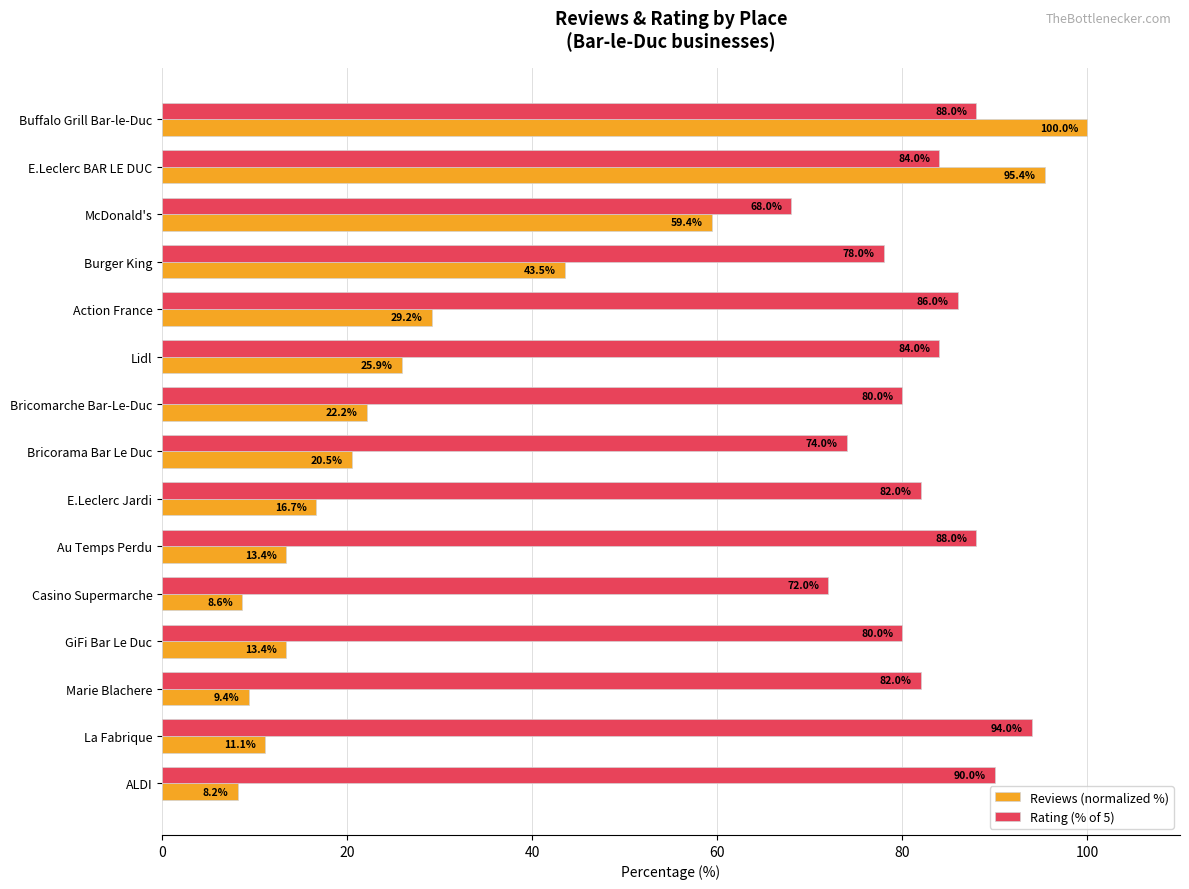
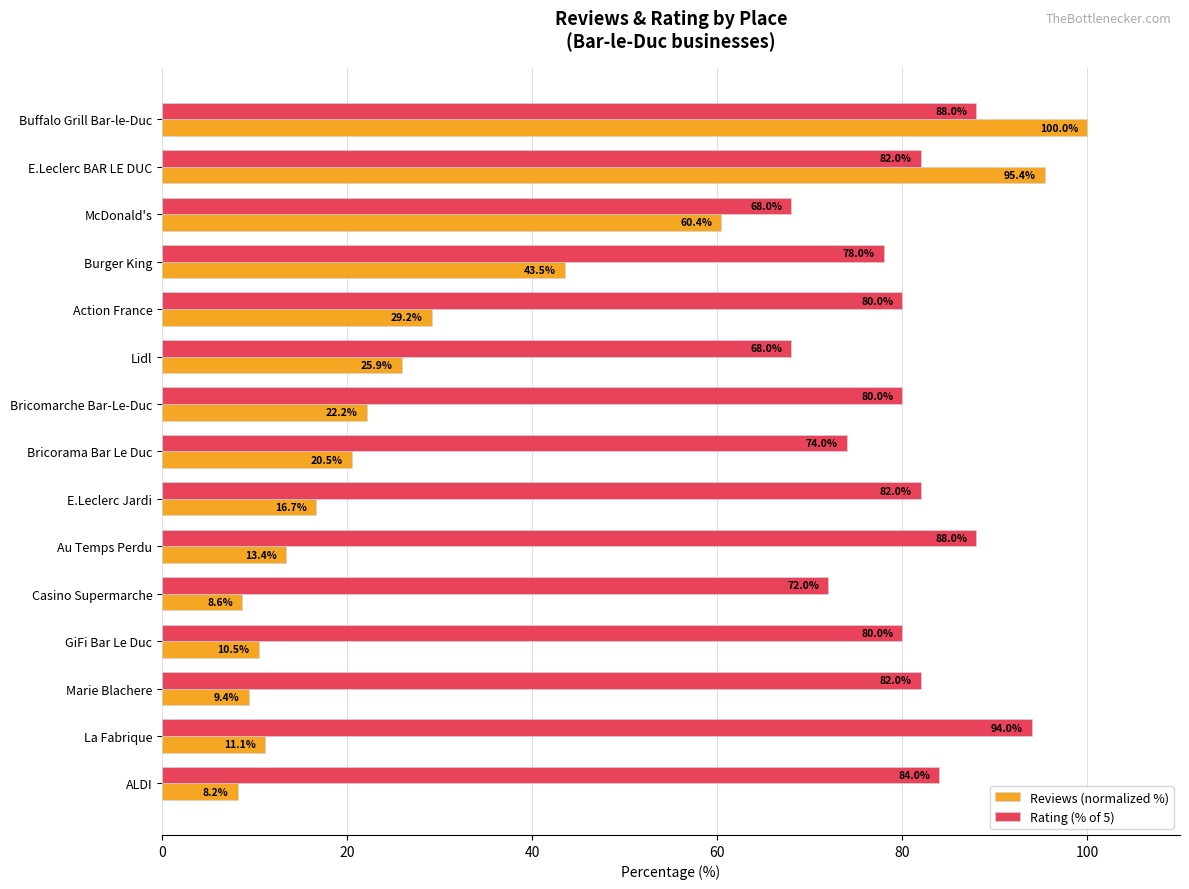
Rating (% of 5), E.Leclerc BAR LE DUC: 84.0% -> 82.0%
Reviews (normalized %), McDonald's: 59.4% -> 60.4%
Rating (% of 5), Action France: 86.0% -> 80.0%
Rating (% of 5), Lidl: 84.0% -> 68.0%
Reviews (normalized %), GiFi Bar Le Duc: 13.4% -> 10.5%
Rating (% of 5), ALDI: 90.0% -> 84.0%
